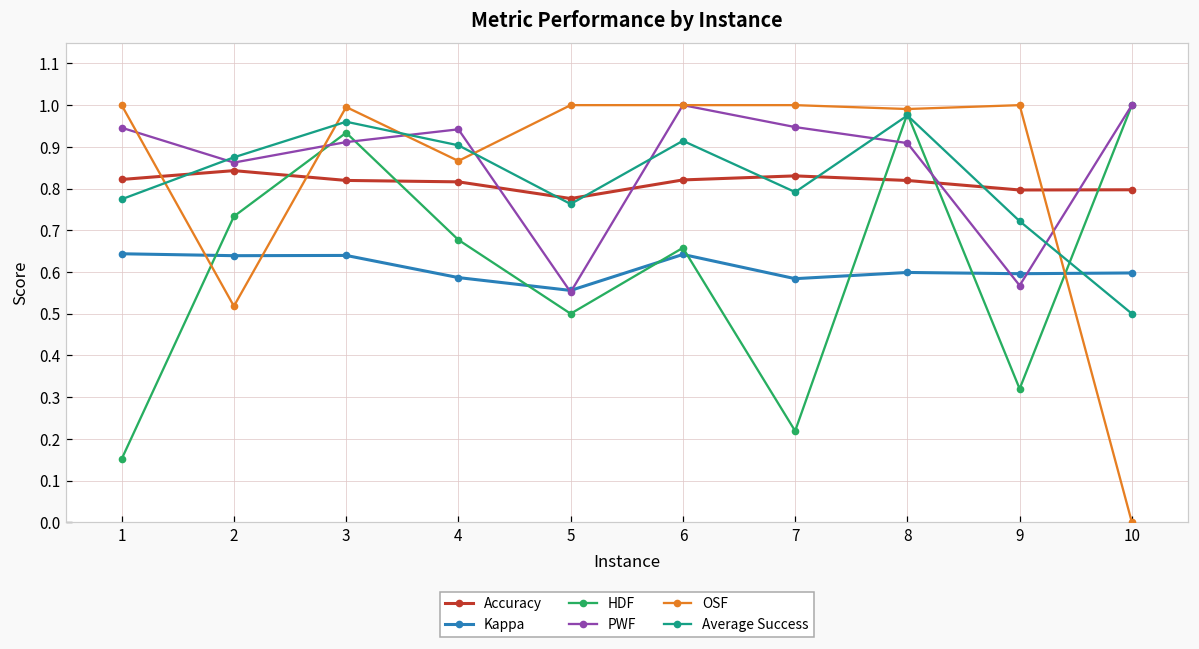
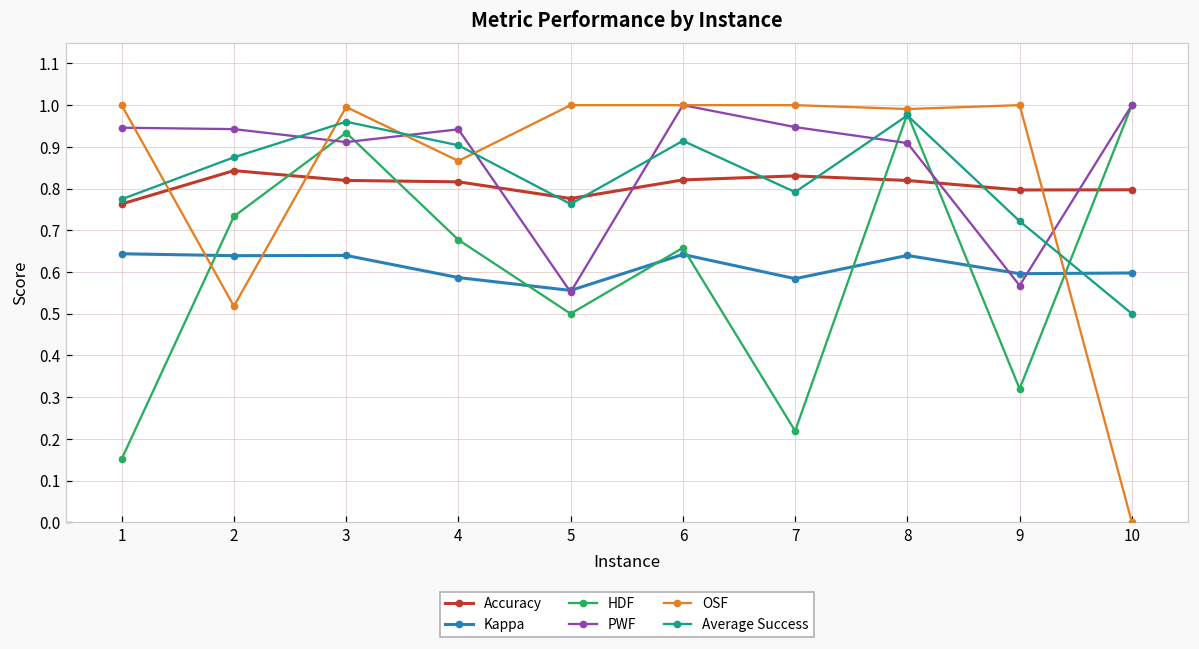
Accuracy, 1: 0.82 -> 0.76
PWF, 2: 0.86 -> 0.94
Kappa, 8: 0.60 -> 0.64
